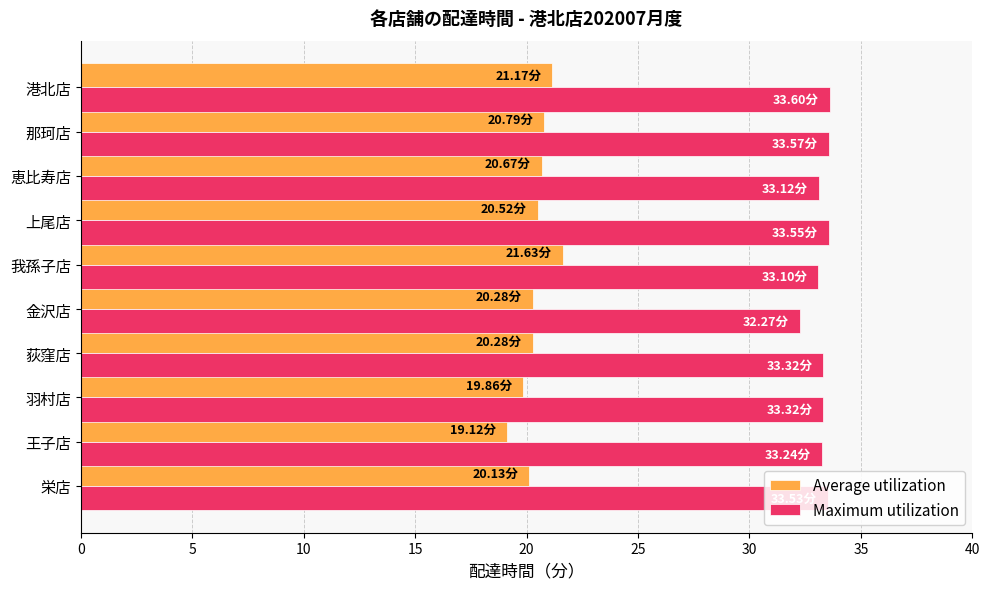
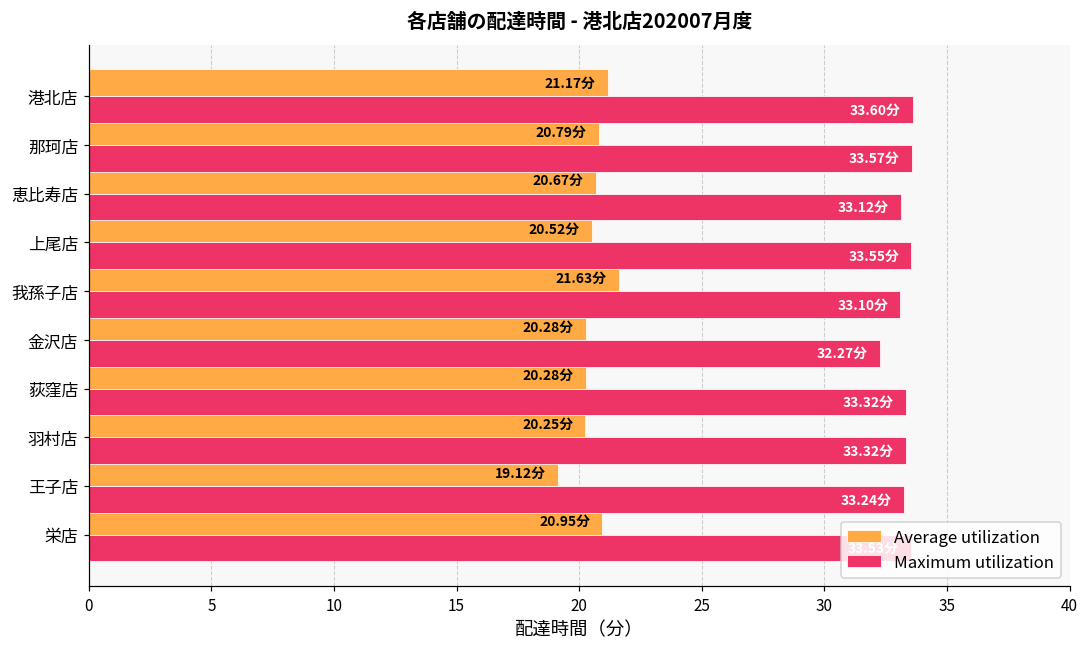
Average utilization, 羽村店: 19.86分 -> 20.25分
Average utilization, 栄店: 20.13分 -> 20.95分
